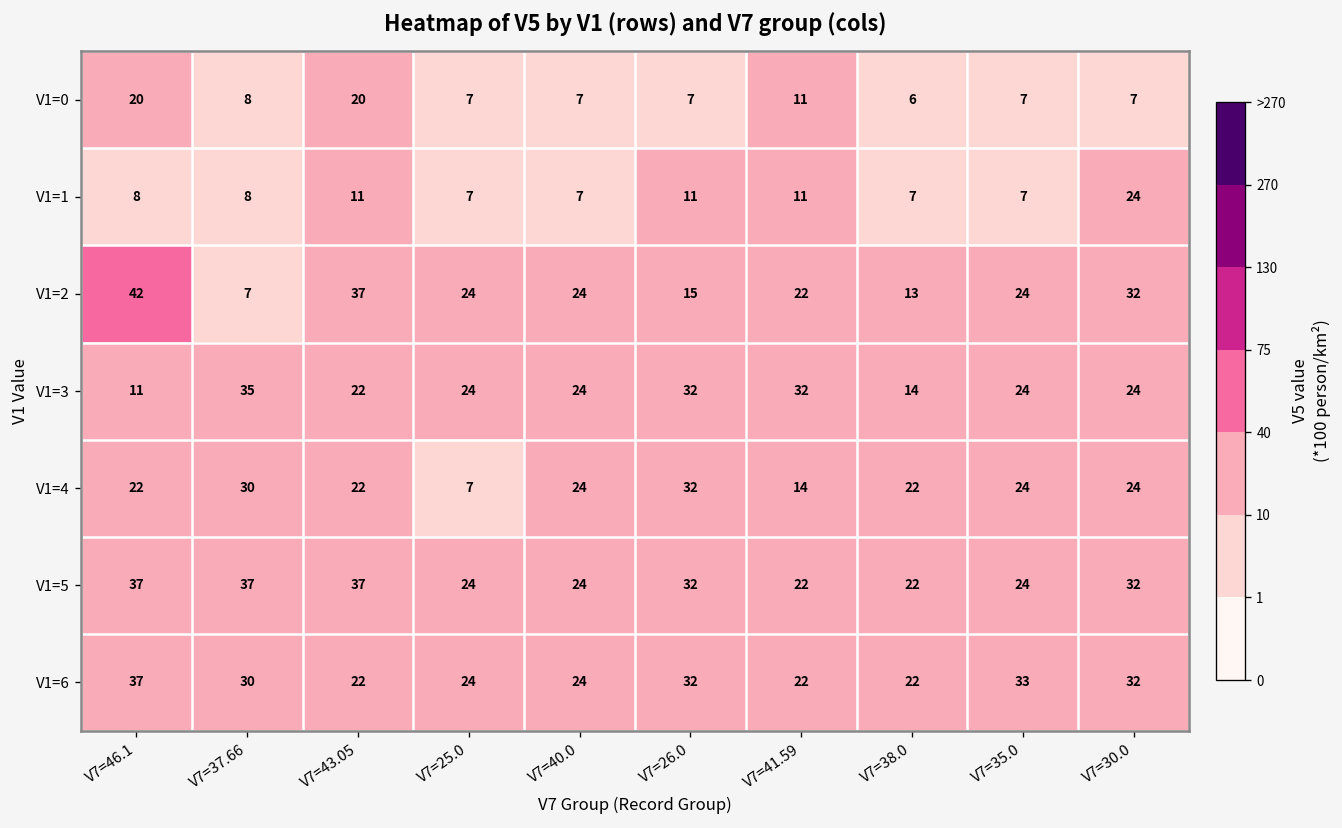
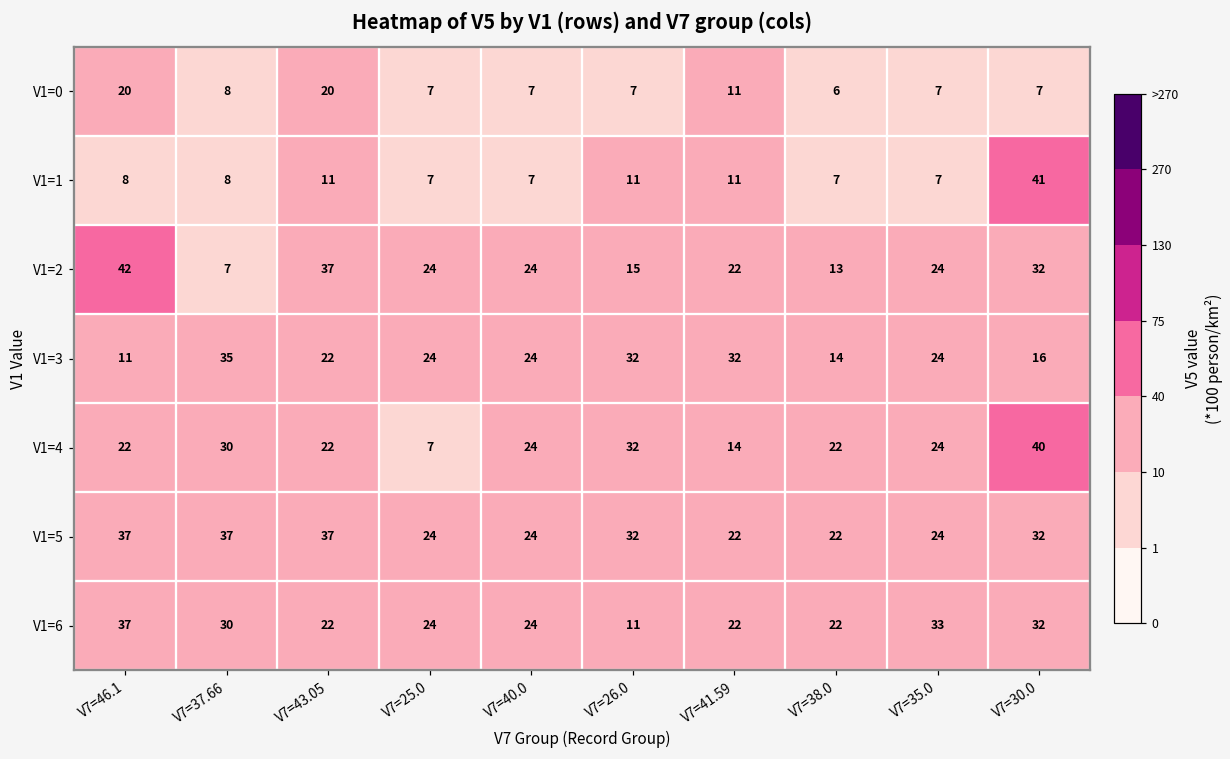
V1=1, V7=30.0: 24 -> 41
V1=3, V7=30.0: 24 -> 16
V1=4, V7=30.0: 24 -> 40
V1=6, V7=26.0: 32 -> 11
